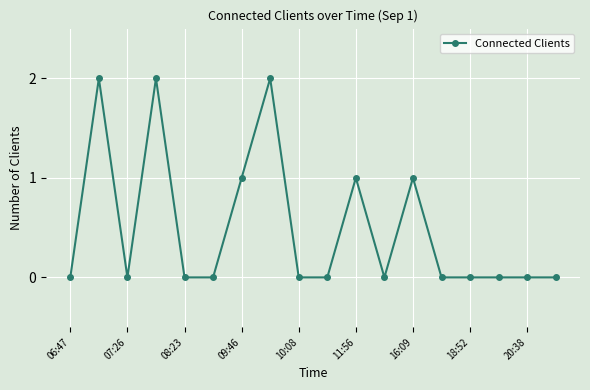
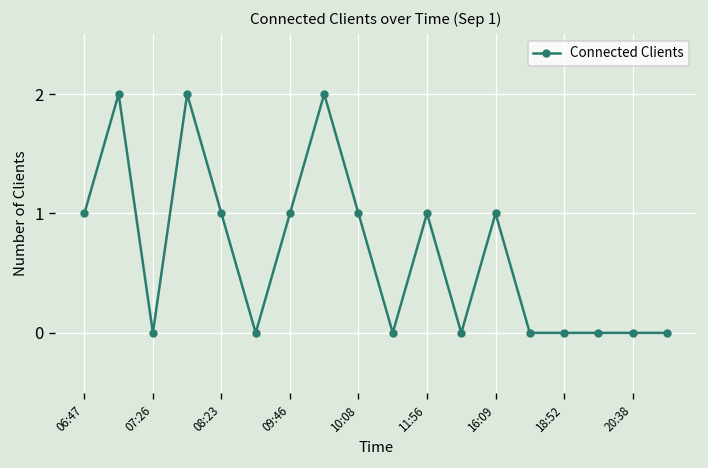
06:47: 0 -> 1
08:23: 0 -> 1
10:08: 0 -> 1
